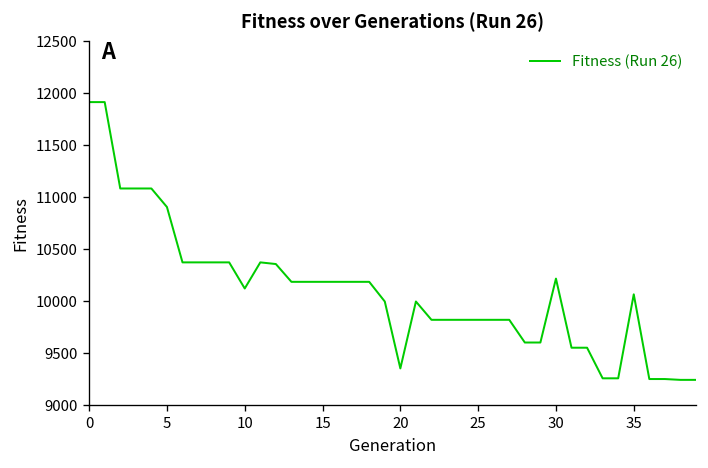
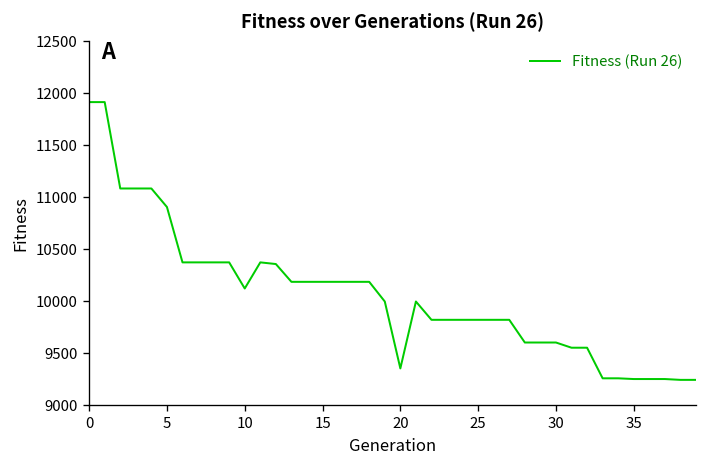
30: 10200 -> 9600
35: 10100 -> 9300
